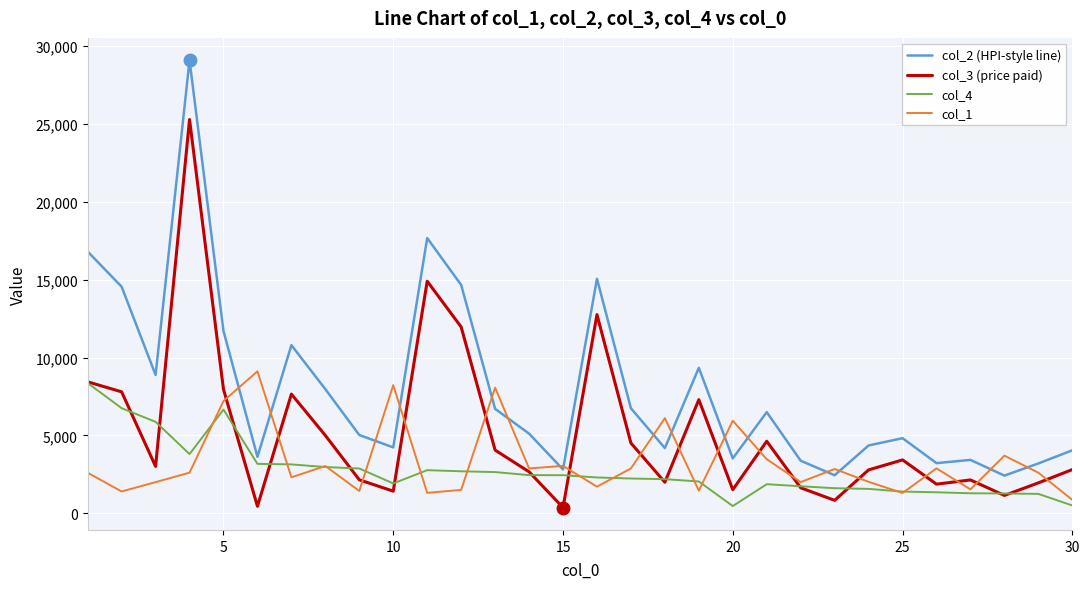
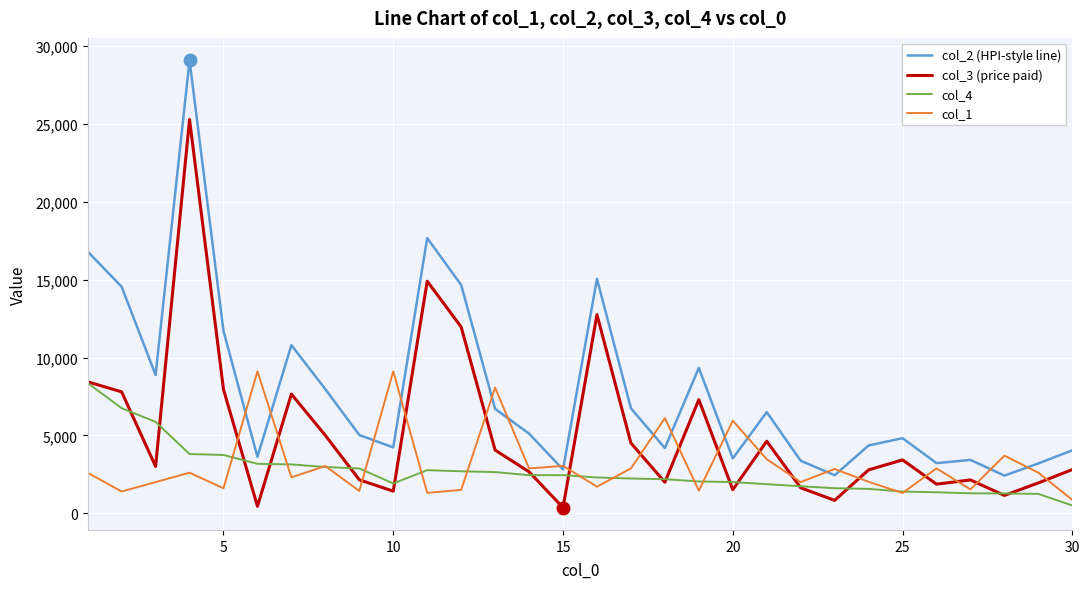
col_4, 5: 6,700 -> 3,700
col_1, 5: 7,200 -> 1,600
col_1, 10: 8,200 -> 9,100
col_4, 20: 500 -> 2,000
